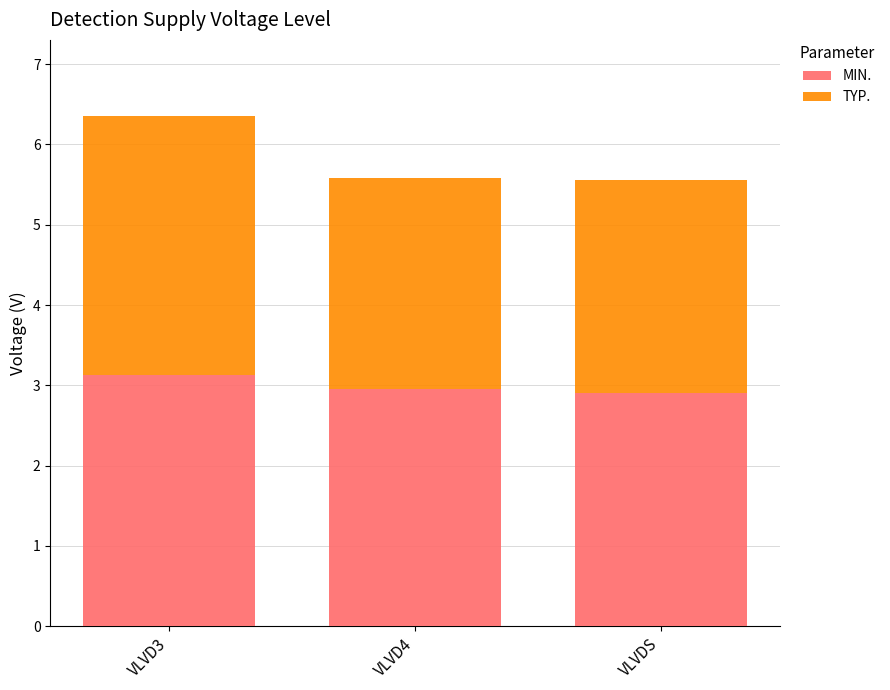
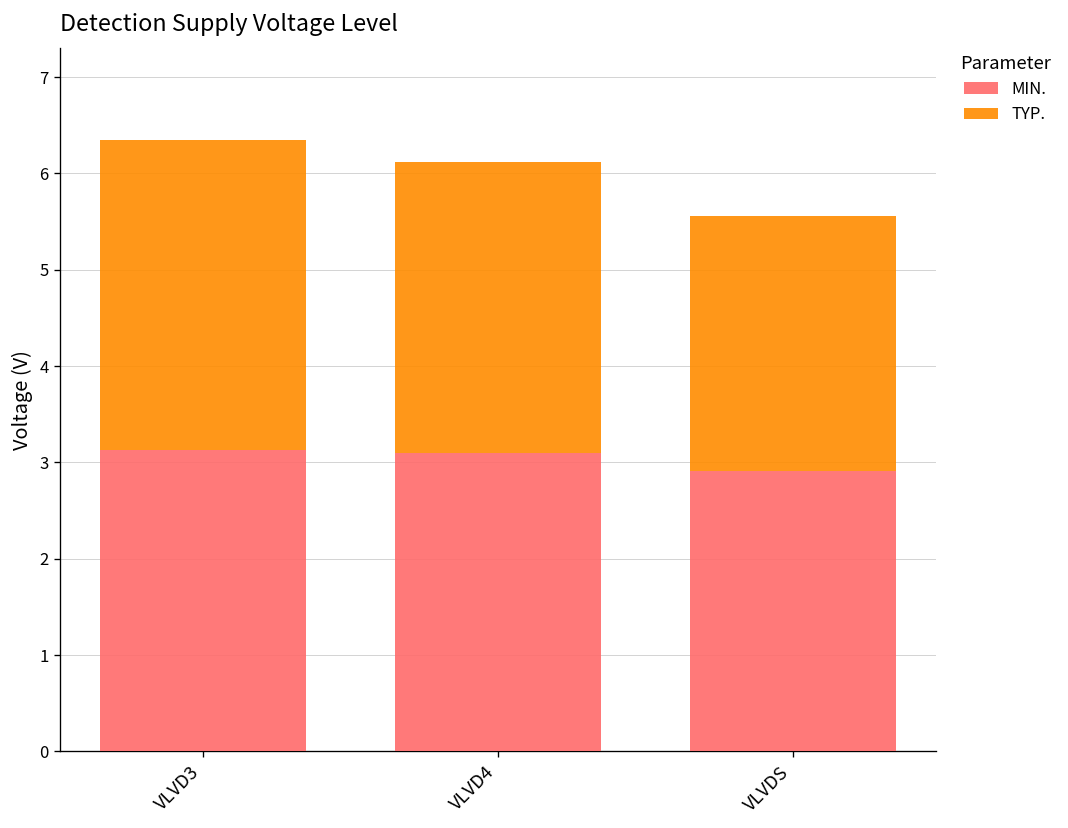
MIN., VLVD4: 3.0 -> 3.1
TYP., VLVD4: 2.6 -> 3.0
